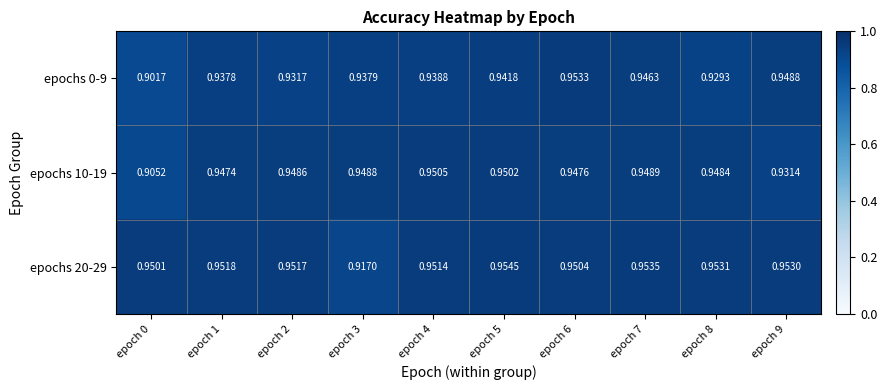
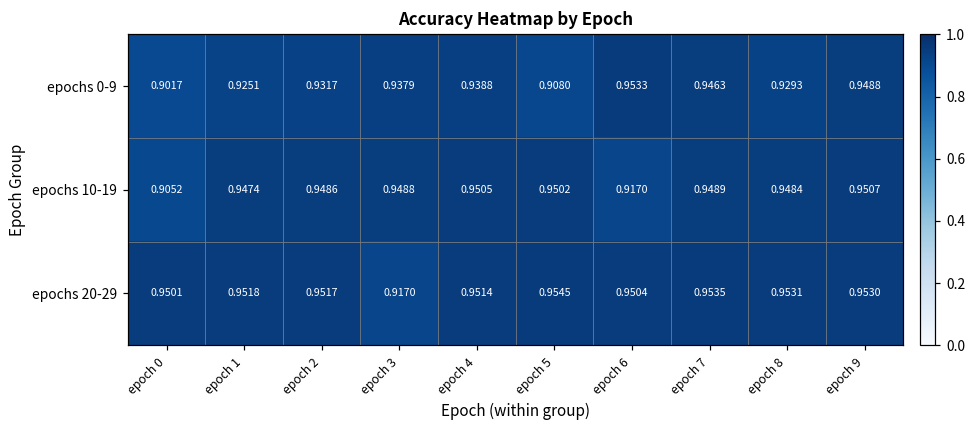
epochs 0-9, epoch 1: 0.9378 -> 0.9251
epochs 0-9, epoch 5: 0.9418 -> 0.9080
epochs 10-19, epoch 6: 0.9476 -> 0.9170
epochs 10-19, epoch 9: 0.9314 -> 0.9507
